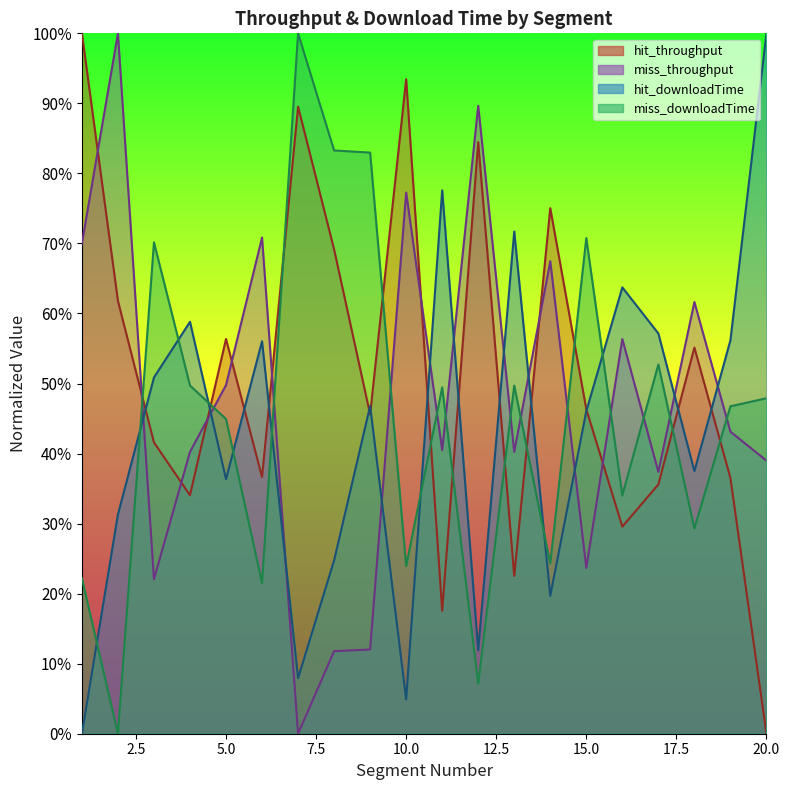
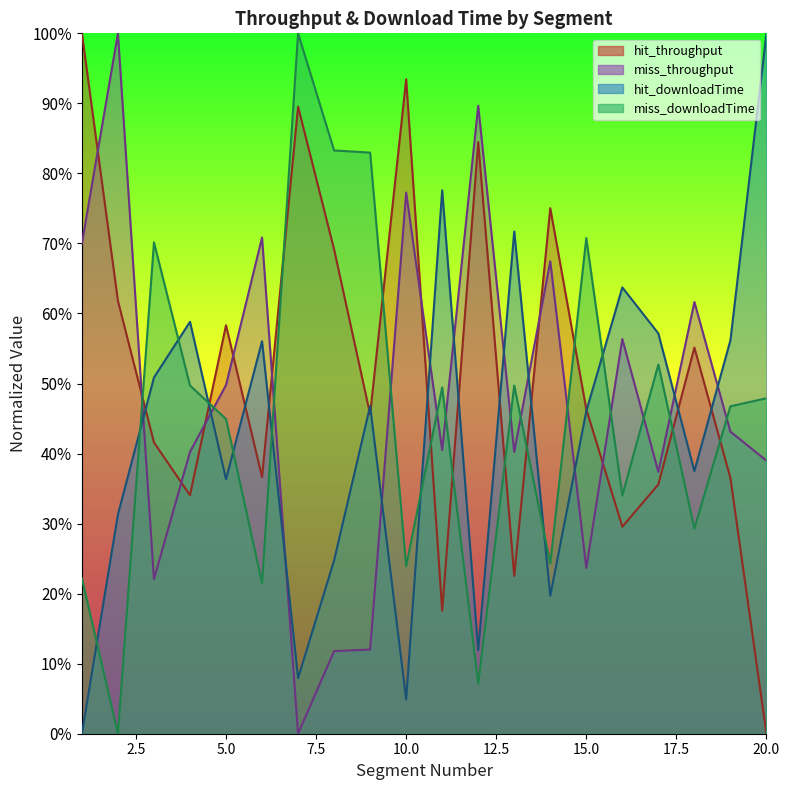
hit_throughput, 5.0: 56% -> 58%
